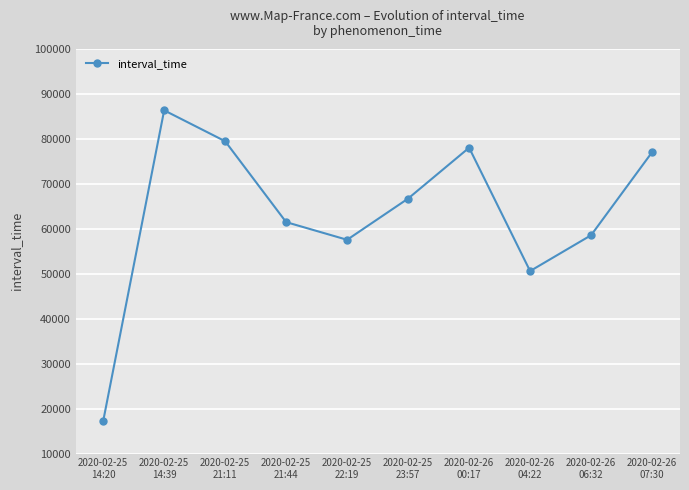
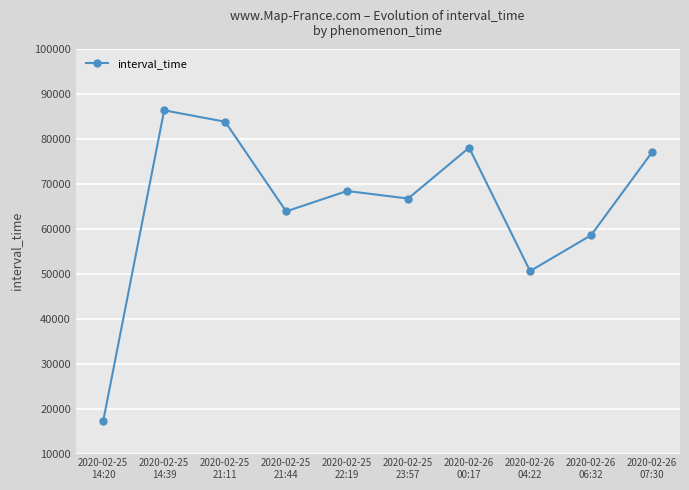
2020-02-25 21:11: 79000 -> 84000
2020-02-25 21:44: 61000 -> 64000
2020-02-25 22:19: 58000 -> 68000
